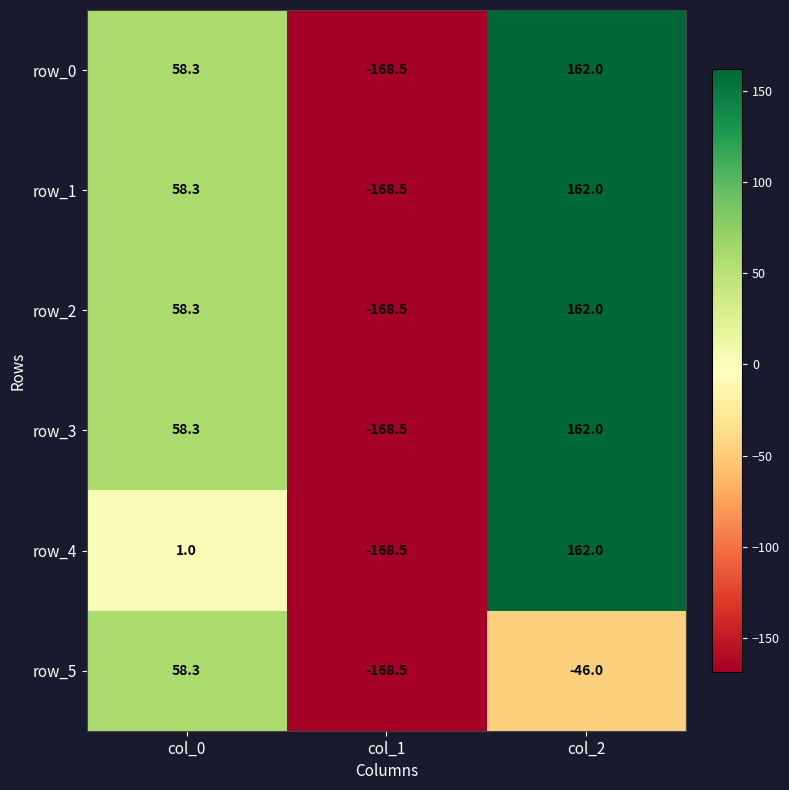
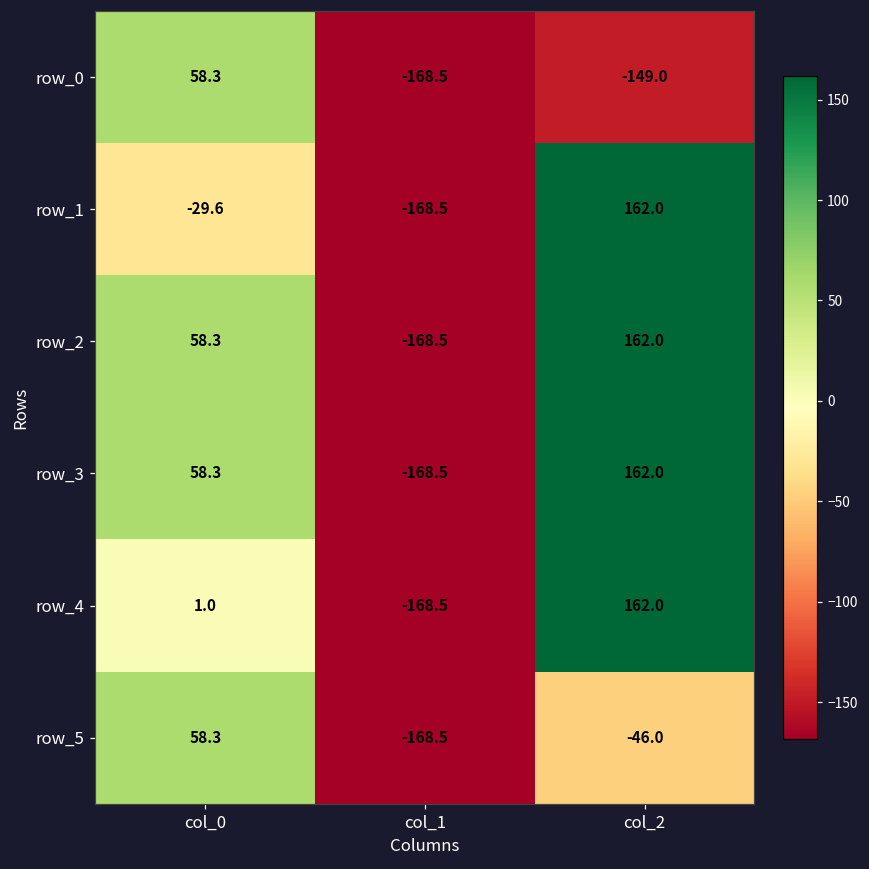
row_0, col_2: 162.0 -> -149.0
row_1, col_0: 58.3 -> -29.6
